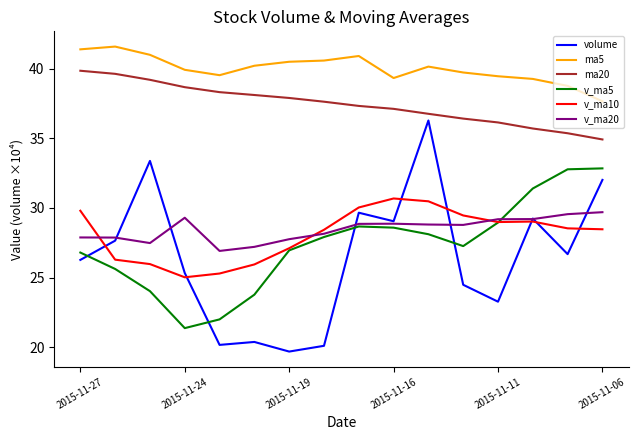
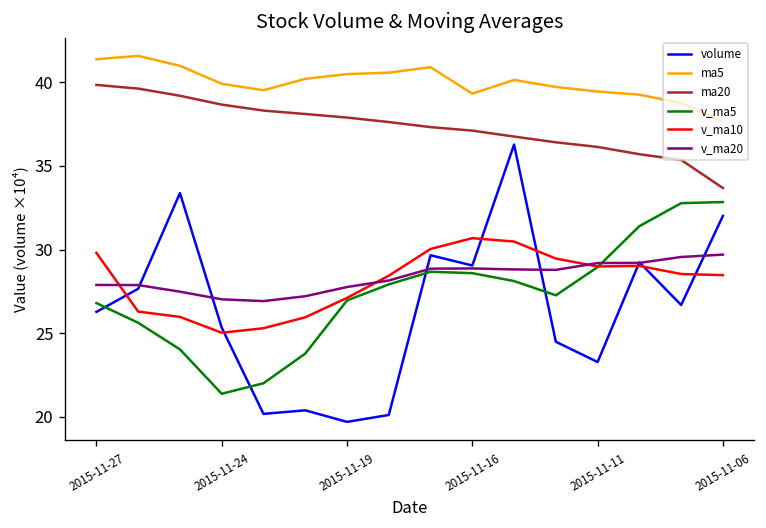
v_ma20, 2015-11-24: 29.3 -> 27.0
ma20, 2015-11-06: 34.9 -> 33.7
